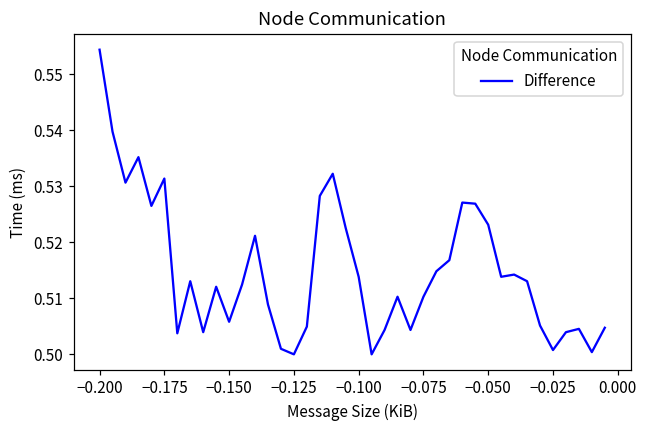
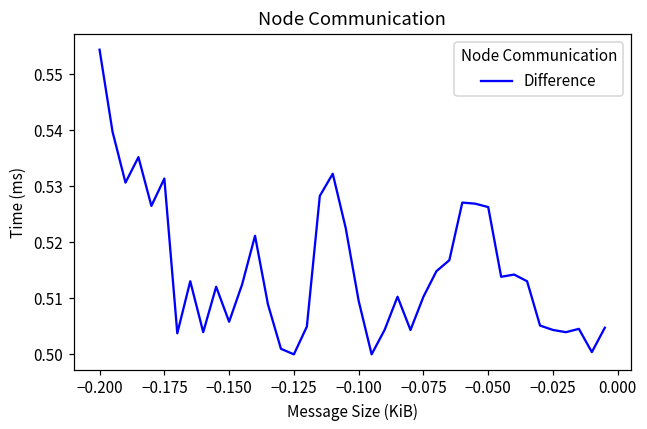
−0.100: 0.514 -> 0.510
−0.050: 0.523 -> 0.526
−0.025: 0.501 -> 0.504
